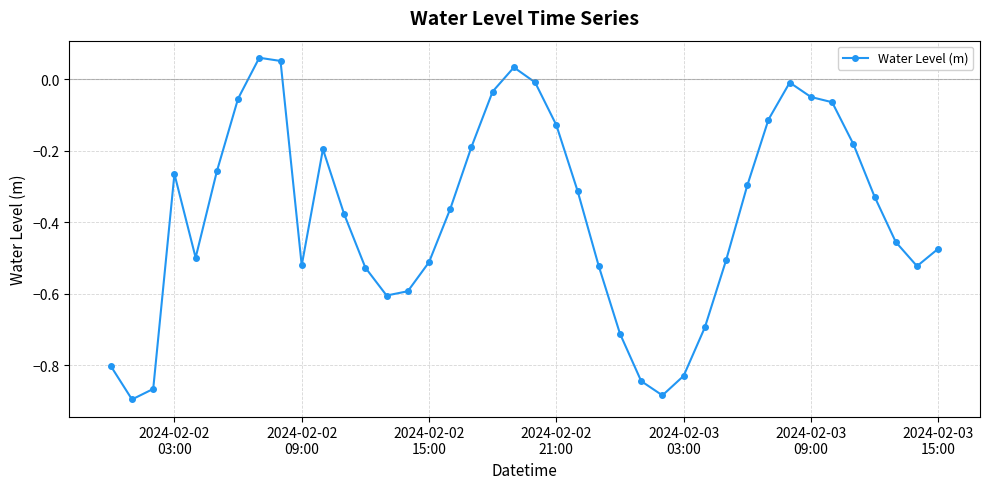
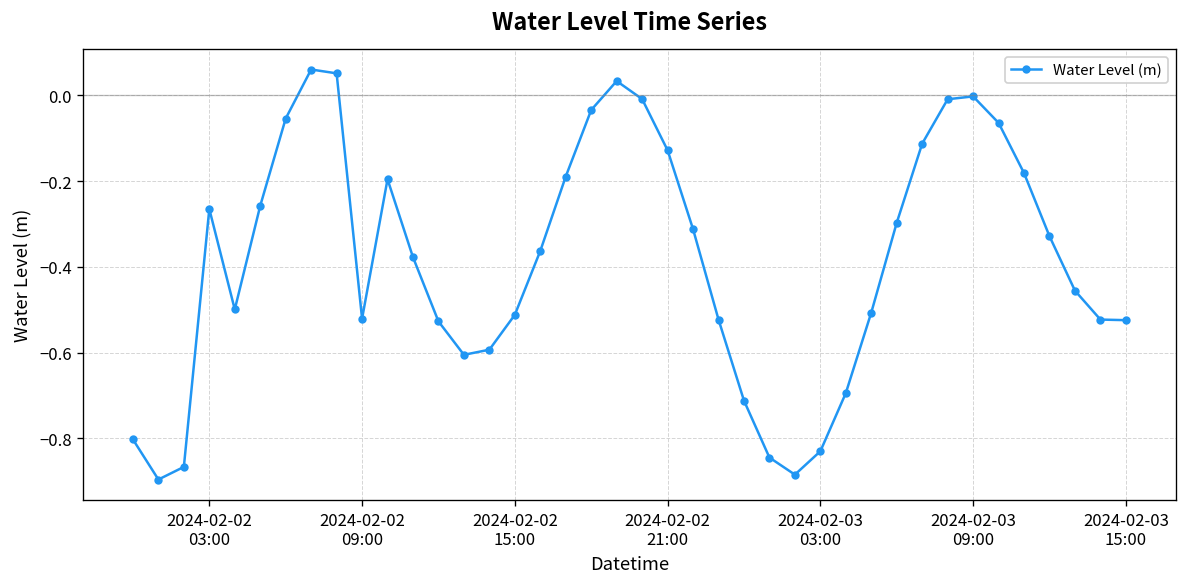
2024-02-03 09:00: -0.05 -> 0.00
2024-02-03 15:00: -0.47 -> -0.52
